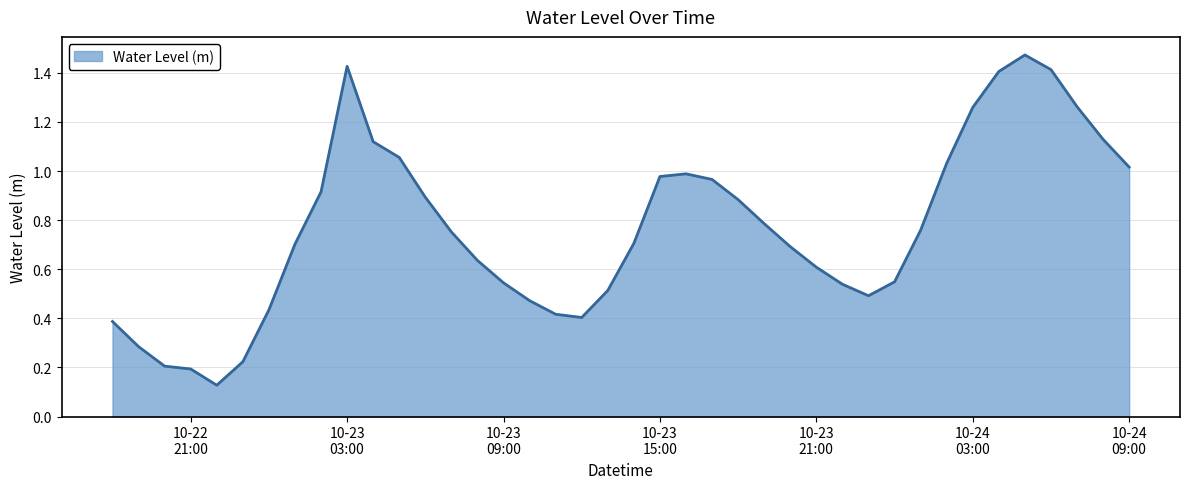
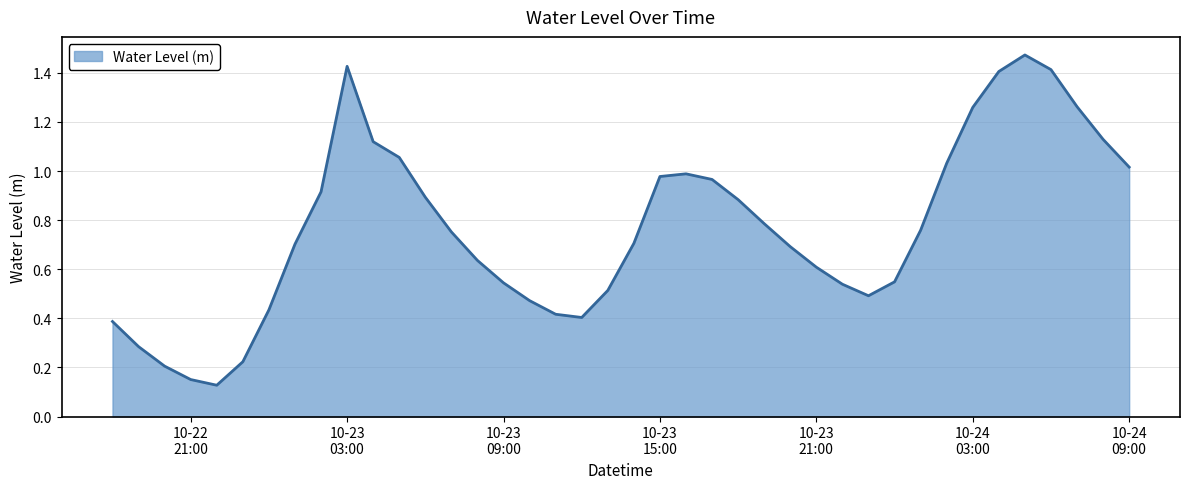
10-22 21:00: 0.19 -> 0.15
